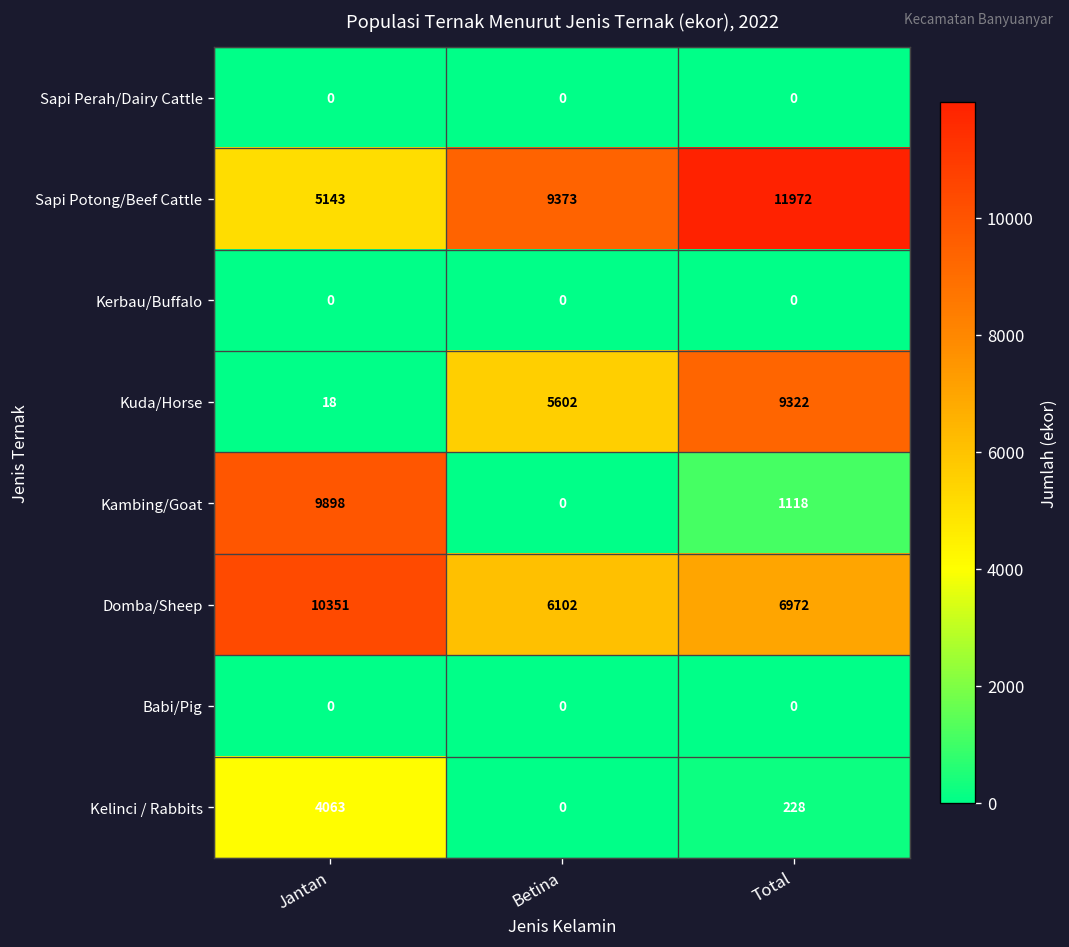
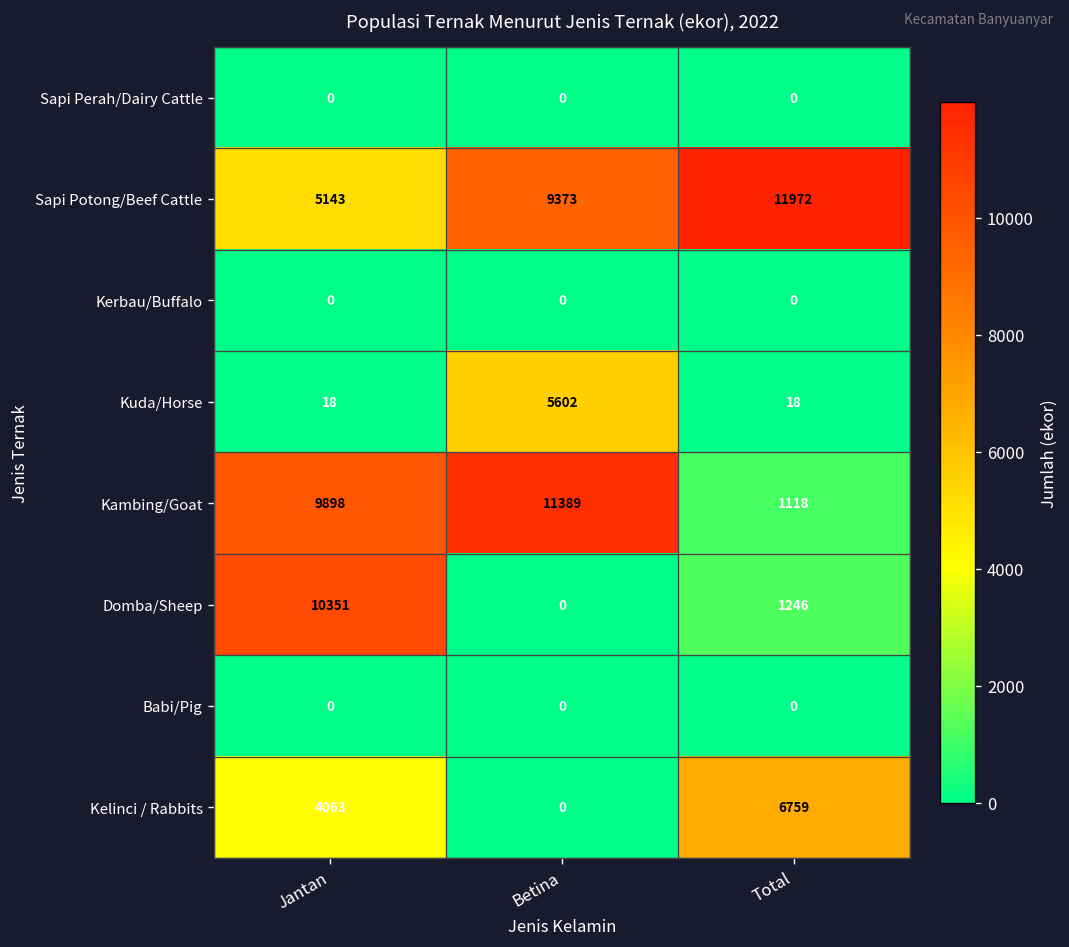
Kuda/Horse, Total: 9322 -> 18
Kambing/Goat, Betina: 0 -> 11389
Domba/Sheep, Betina: 6102 -> 0
Domba/Sheep, Total: 6972 -> 1246
Kelinci / Rabbits, Total: 228 -> 6759
